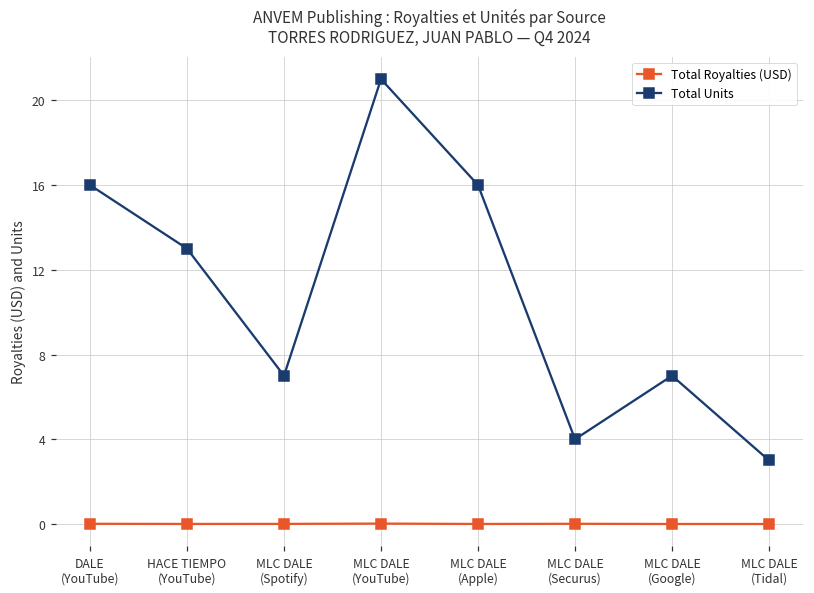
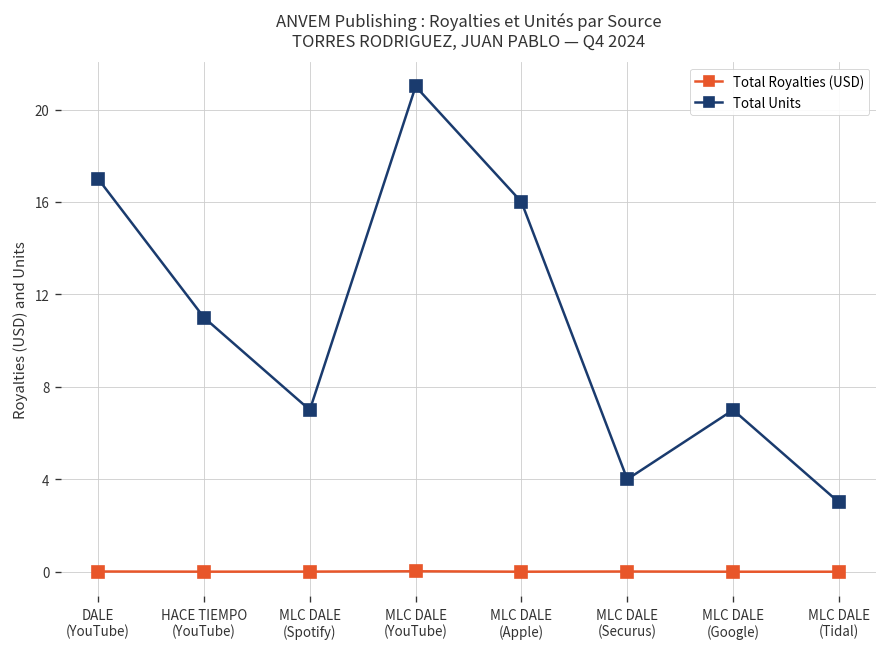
Total Units, DALE (YouTube): 16 -> 17
Total Units, HACE TIEMPO (YouTube): 13 -> 11
